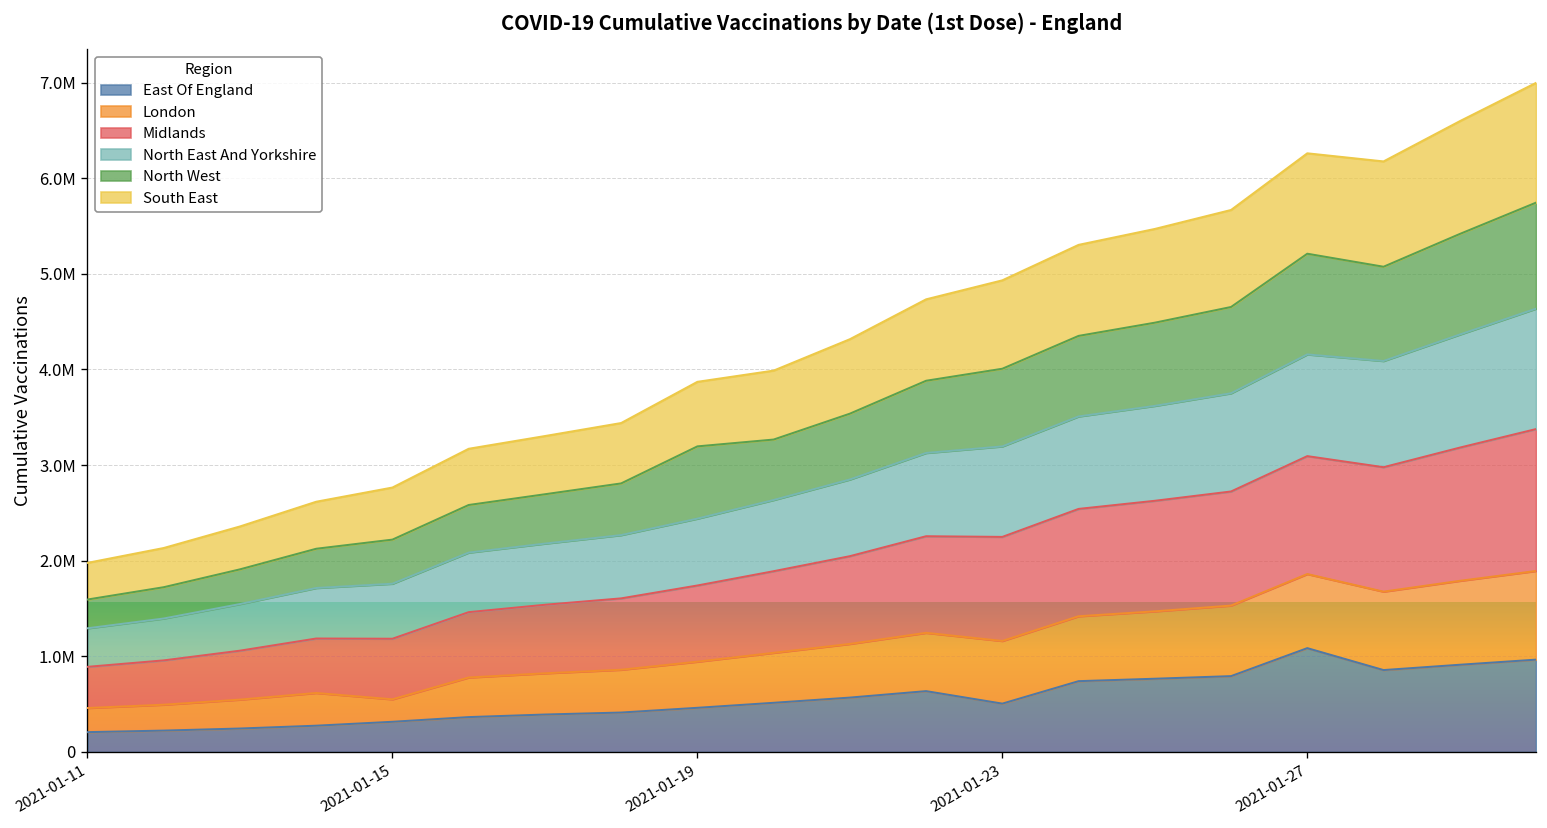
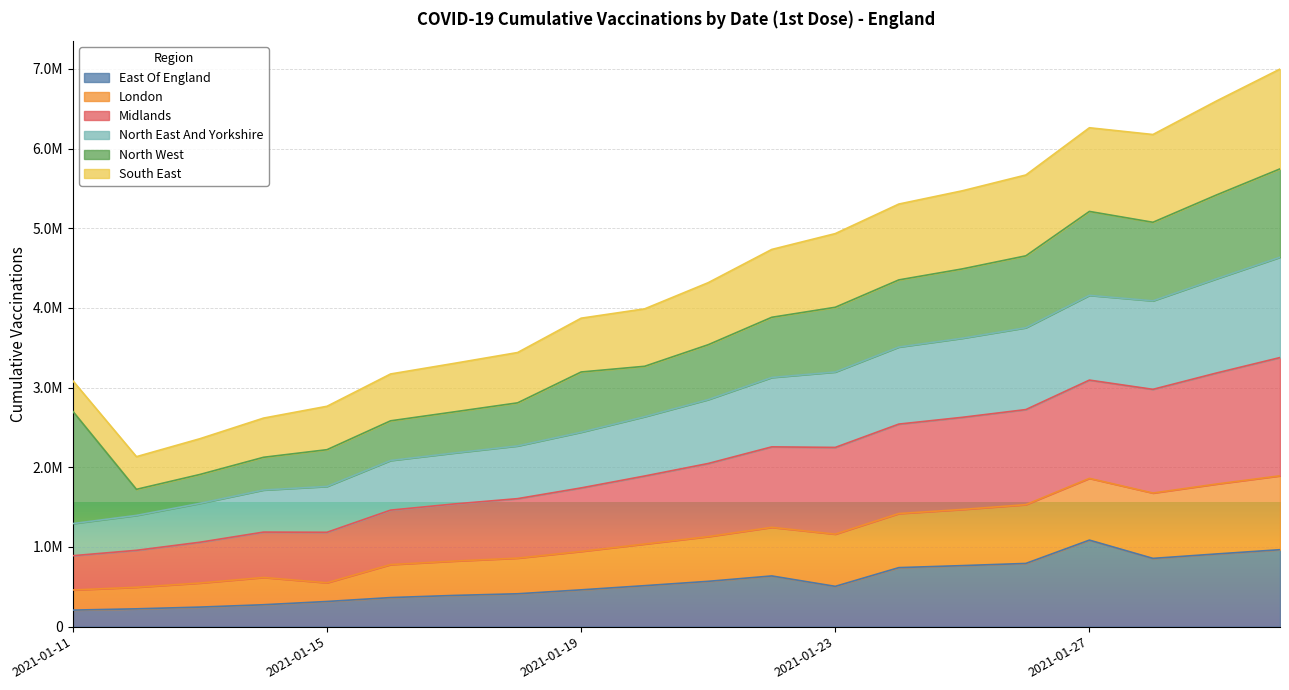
North West, 2021-01-11: 300000 -> 1400000
